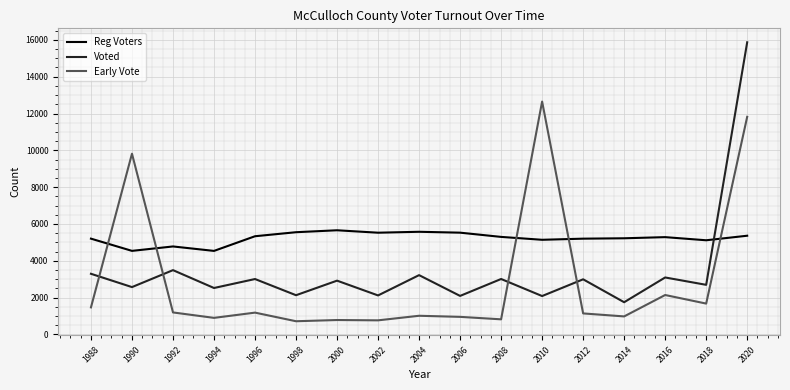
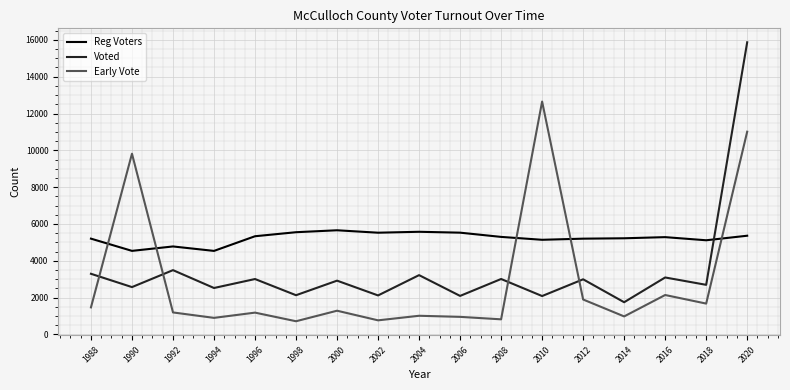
Early Vote, 2000: 800 -> 1300
Early Vote, 2012: 1100 -> 1900
Early Vote, 2020: 11800 -> 11000
